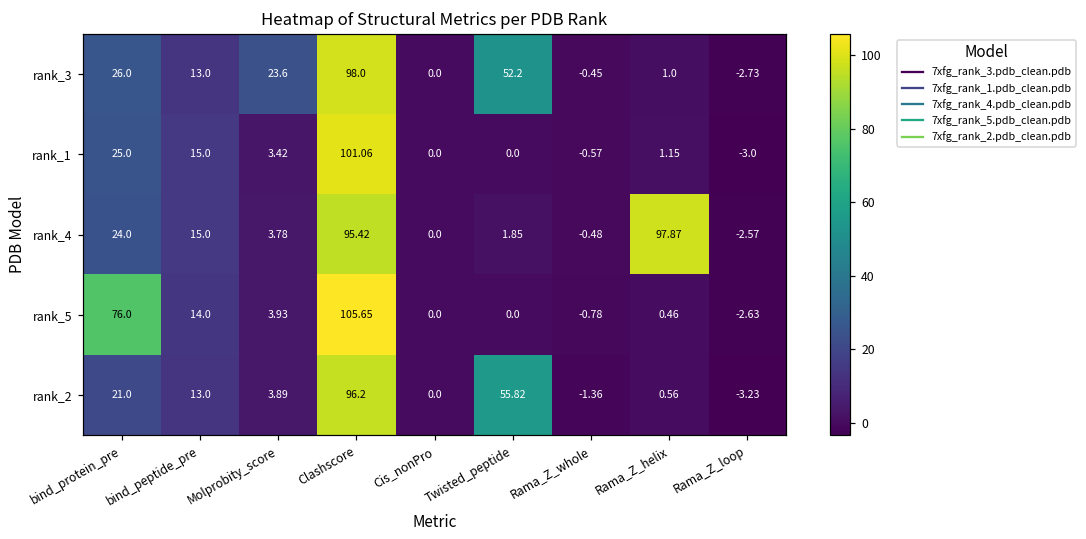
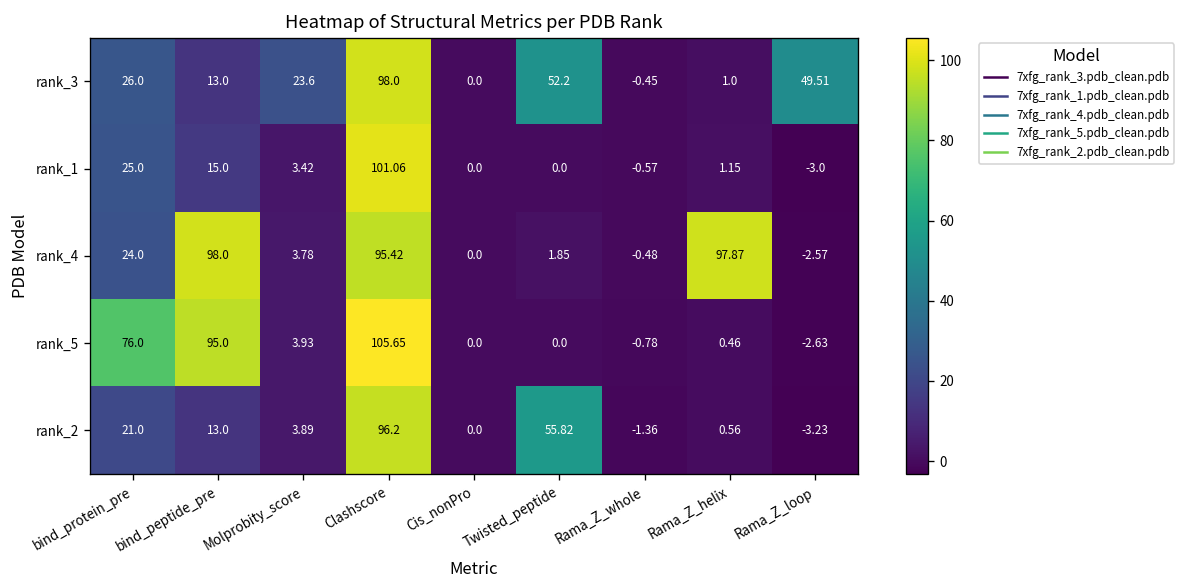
rank_3, Rama_Z_loop: -2.73 -> 49.51
rank_4, bind_peptide_pre: 15.0 -> 98.0
rank_5, bind_peptide_pre: 14.0 -> 95.0
